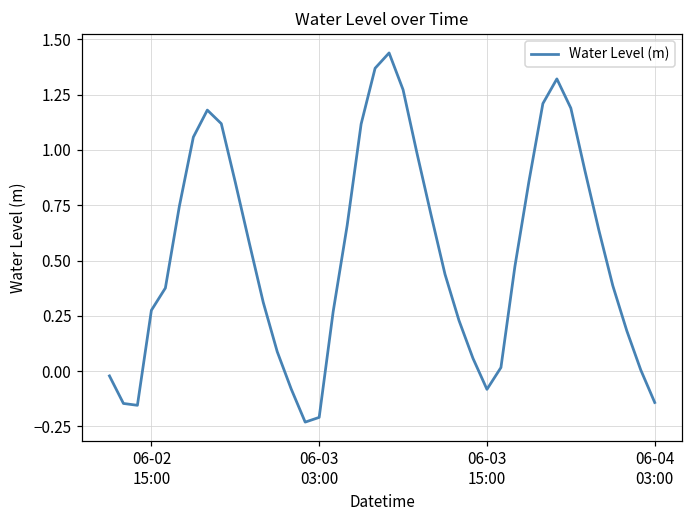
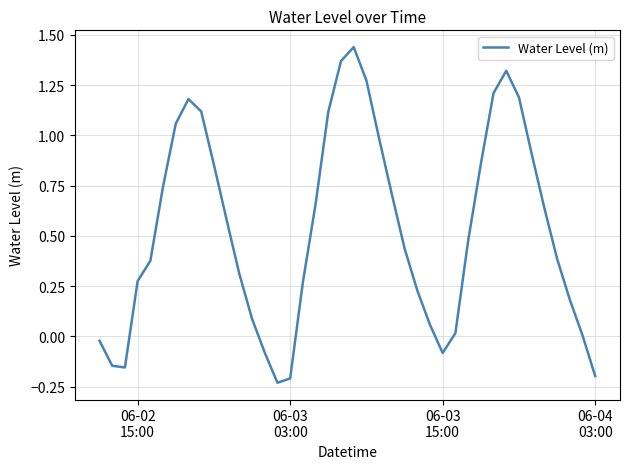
06-04 03:00: -0.14 -> -0.20
